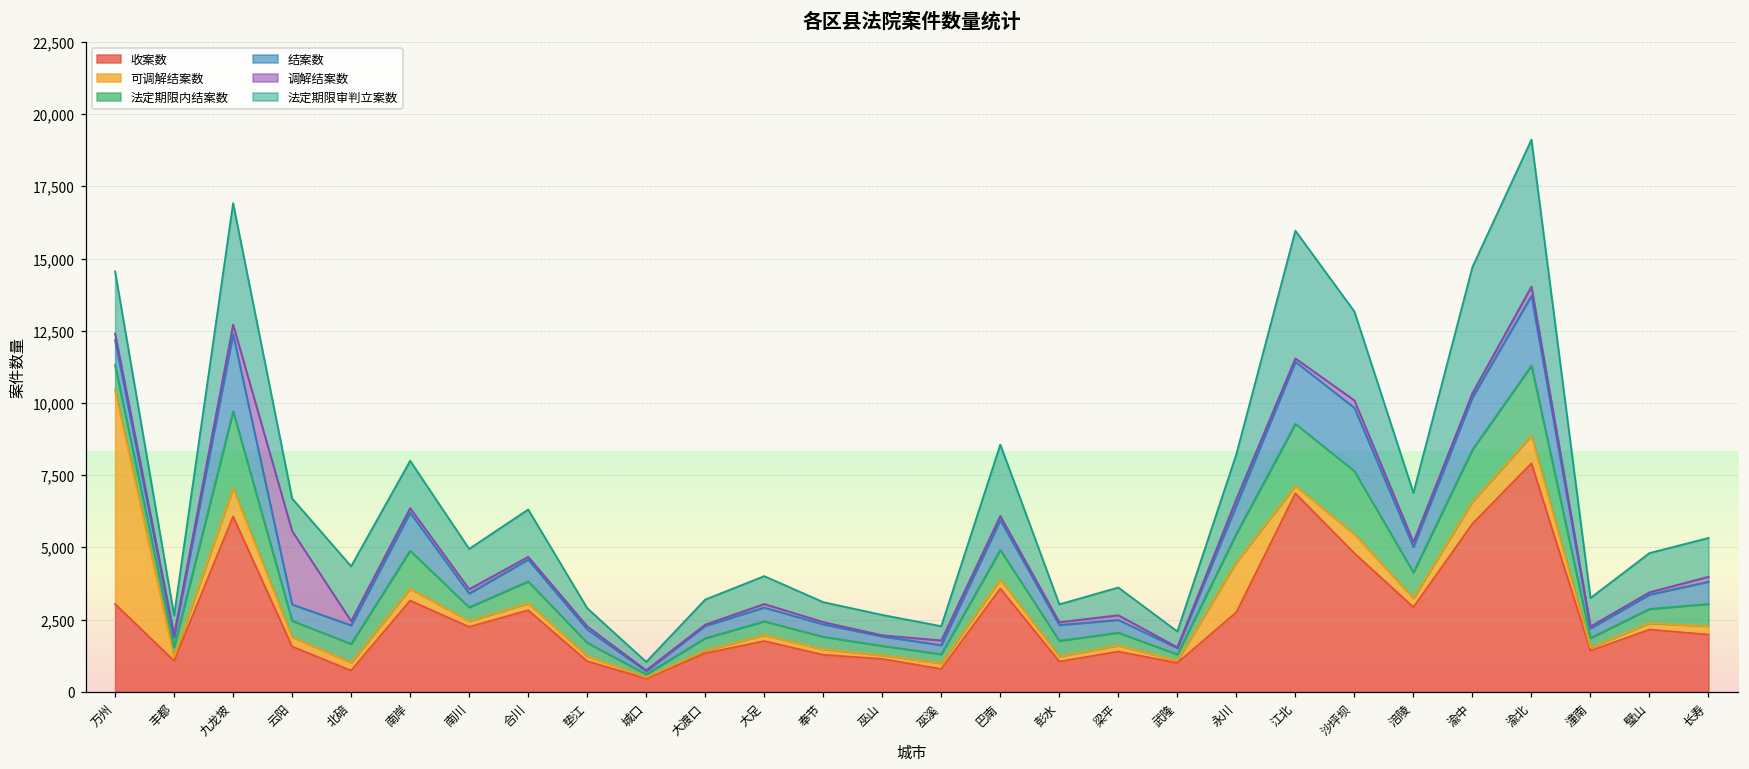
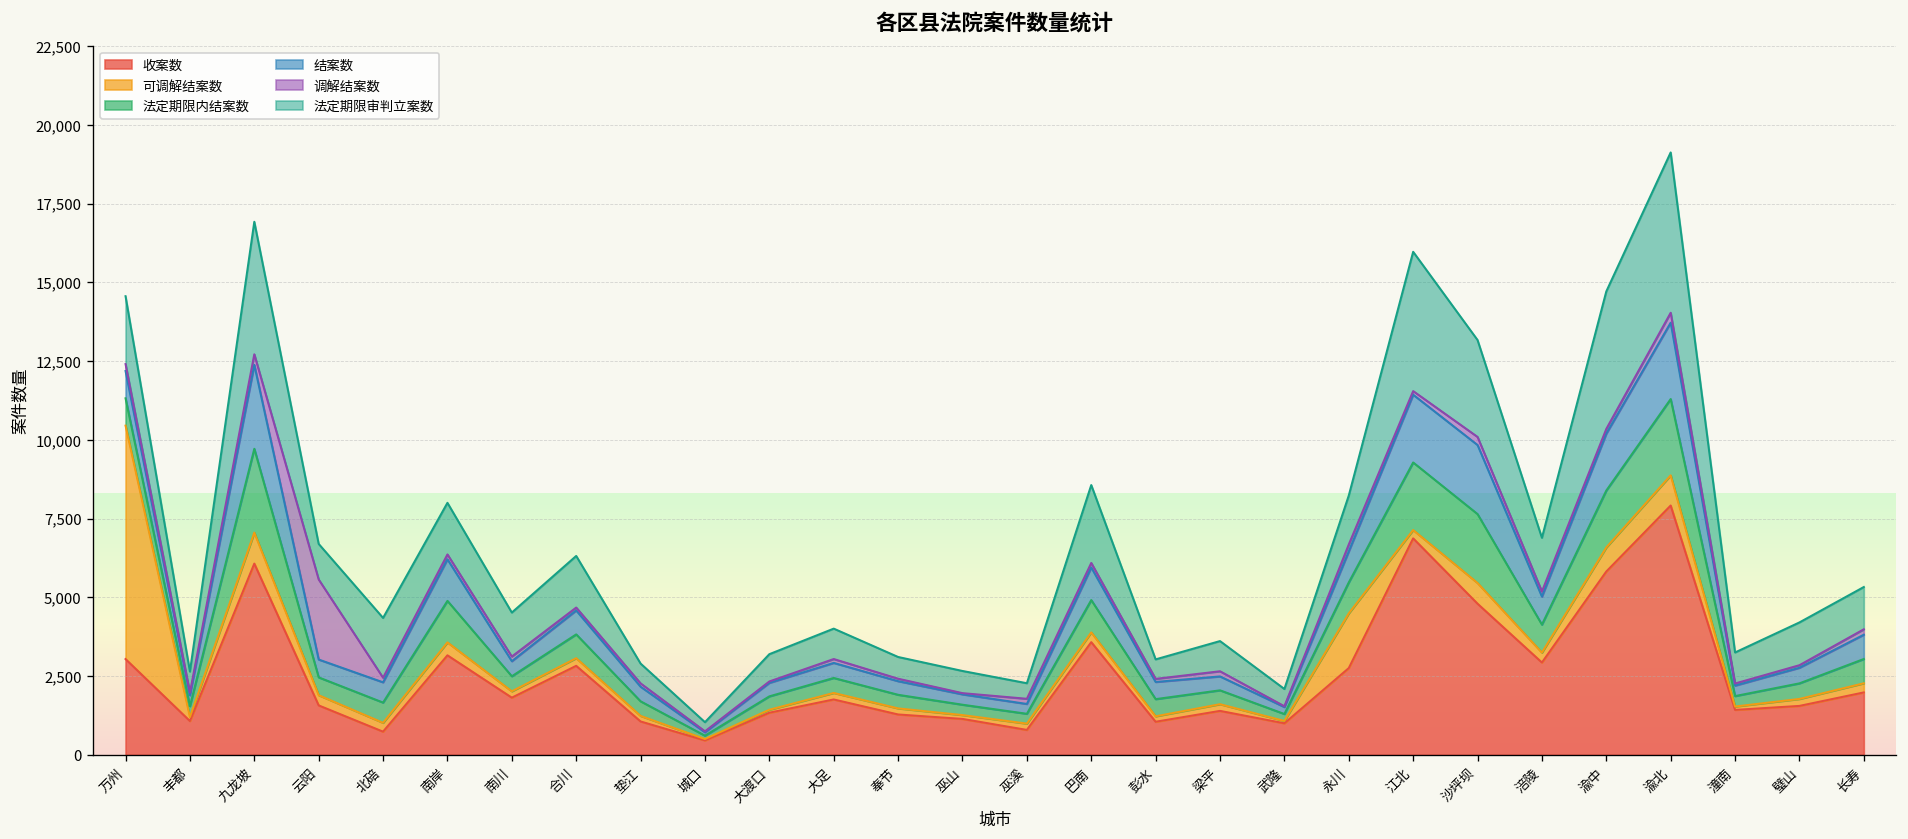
收案数, 南川: 2,200 -> 1,800
收案数, 璧山: 2,200 -> 1,600
